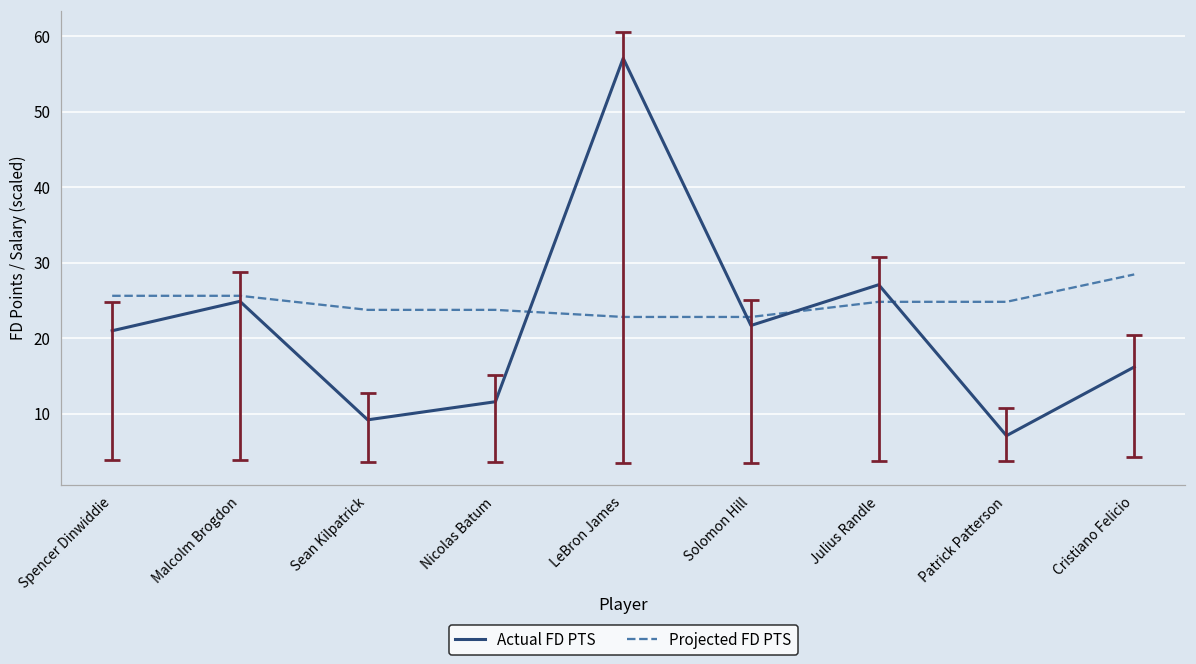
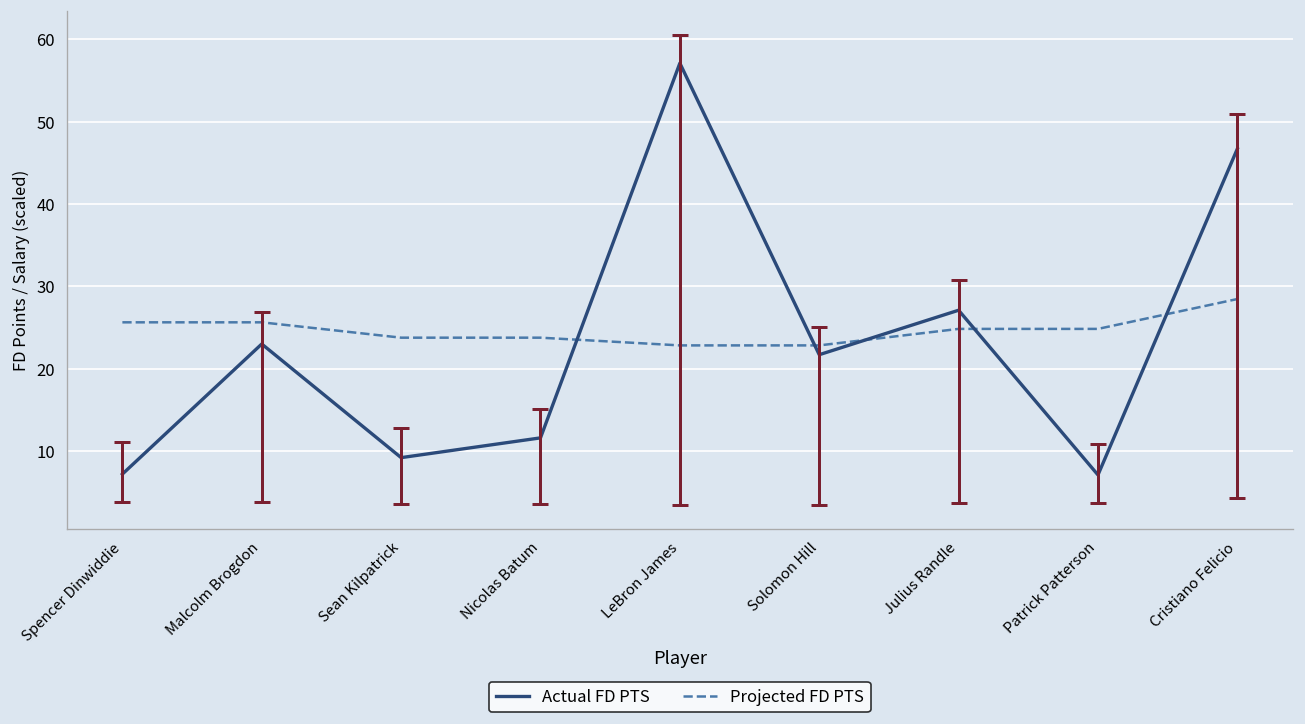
Actual FD PTS, Spencer Dinwiddie: 21 -> 7
Actual FD PTS, Malcolm Brogdon: 25 -> 23
Actual FD PTS, Cristiano Felicio: 16 -> 47
